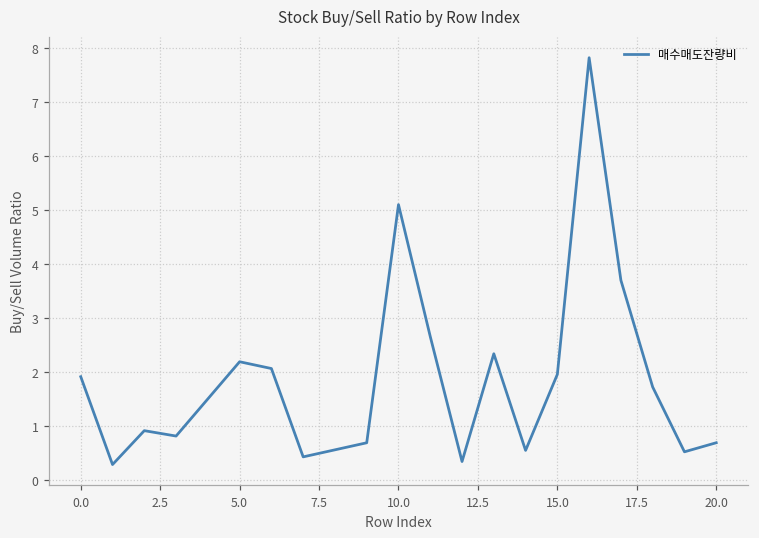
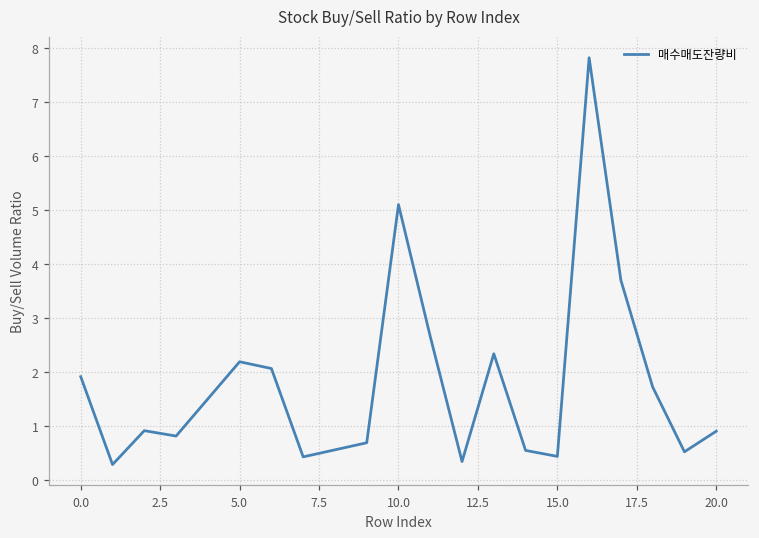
15.0: 2.0 -> 0.4
20.0: 0.7 -> 0.9
